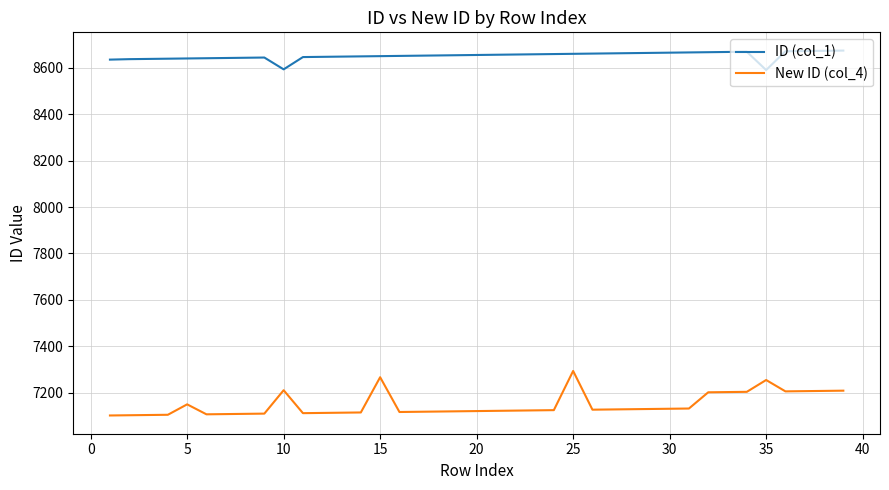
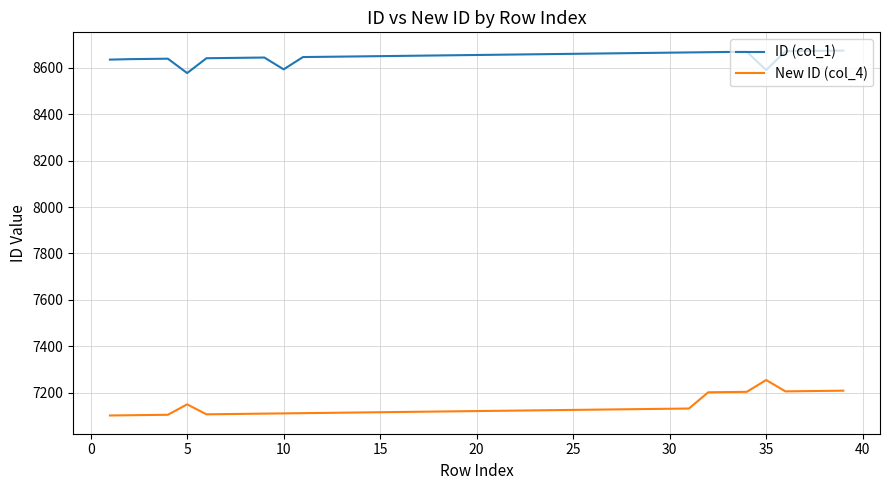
ID (col_1), 5: 8640 -> 8580
New ID (col_4), 10: 7210 -> 7110
New ID (col_4), 15: 7270 -> 7120
New ID (col_4), 25: 7290 -> 7130
